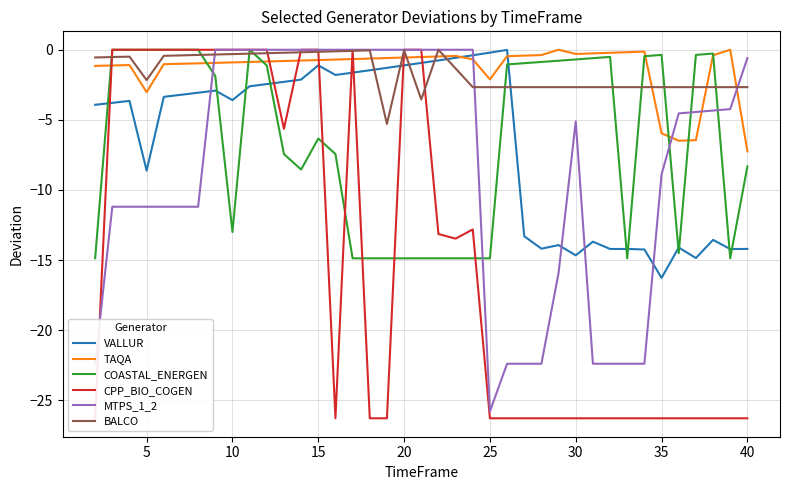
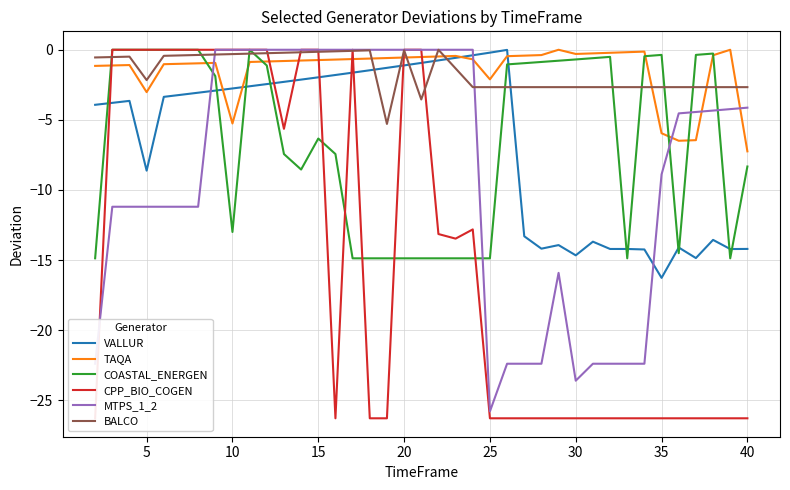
VALLUR, 10: -3.6 -> -2.8
TAQA, 10: -0.9 -> -5.3
VALLUR, 15: -1.1 -> -2.0
MTPS_1_2, 30: -5.1 -> -23.6
MTPS_1_2, 40: -0.6 -> -4.1
